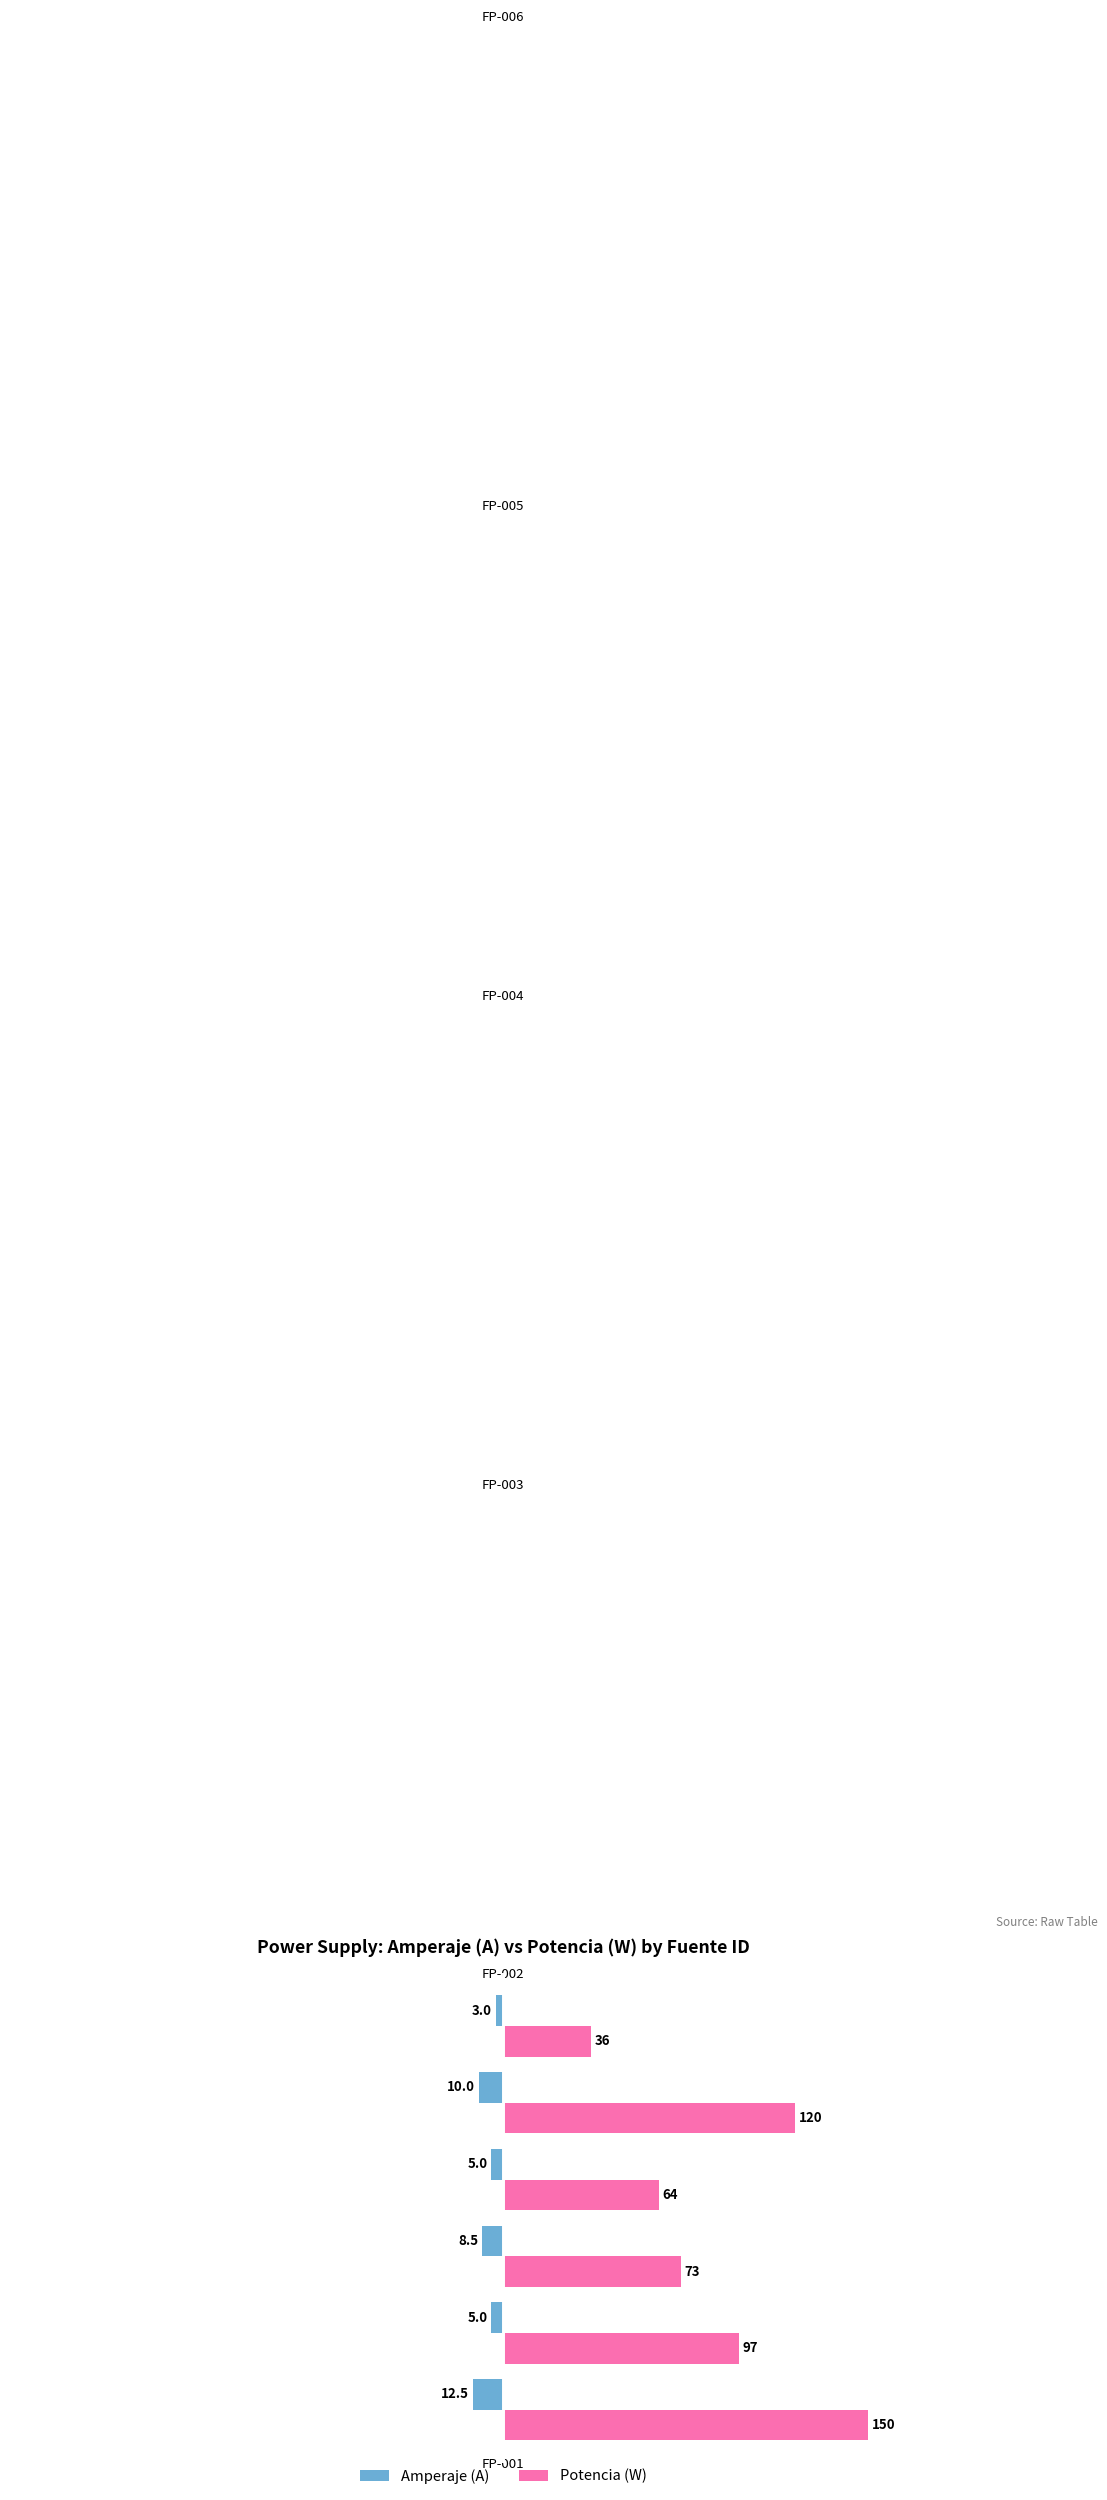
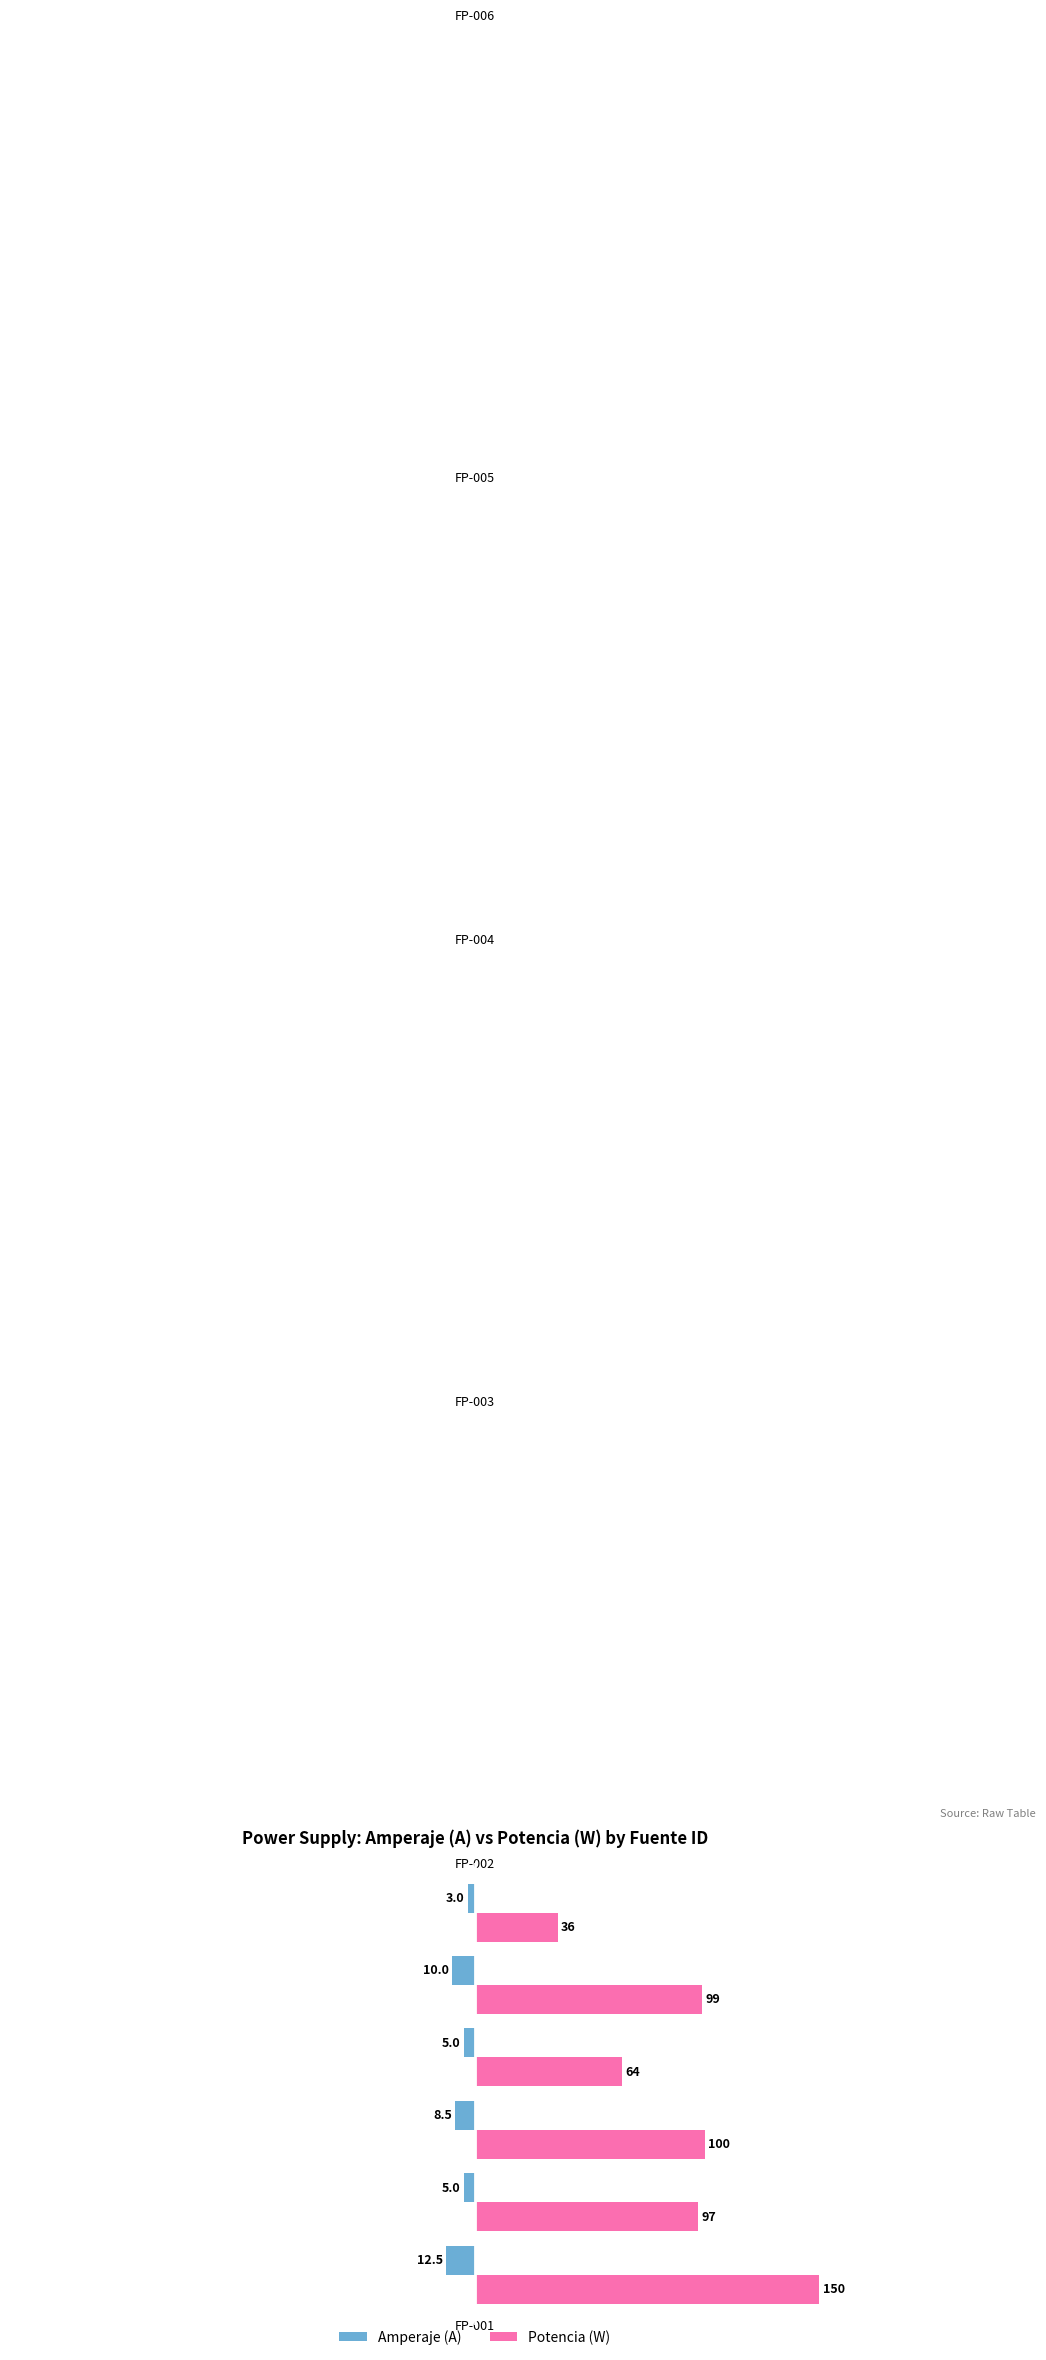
Potencia (W), FP-005: 120 -> 99
Potencia (W), FP-003: 73 -> 100
